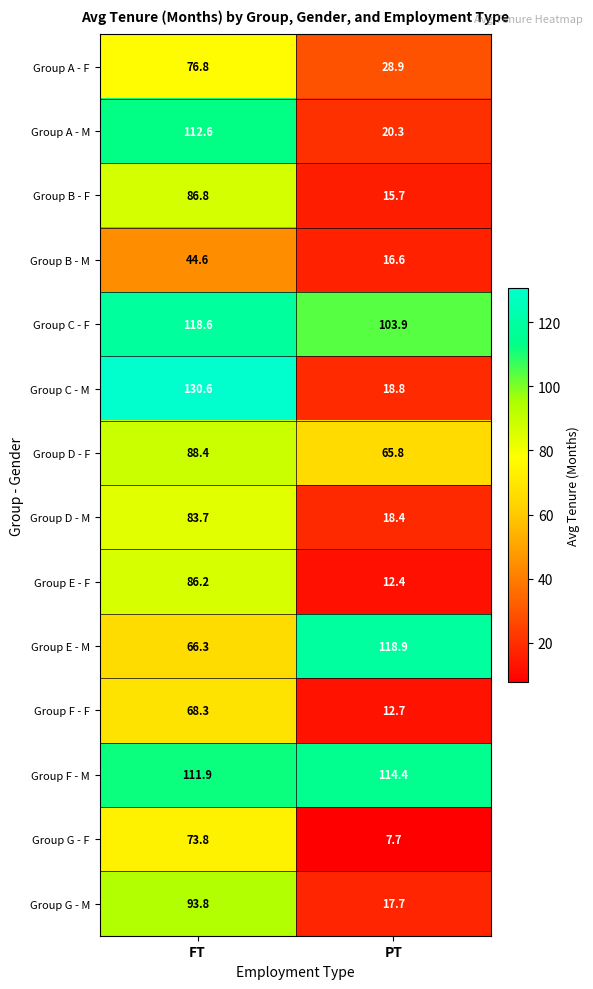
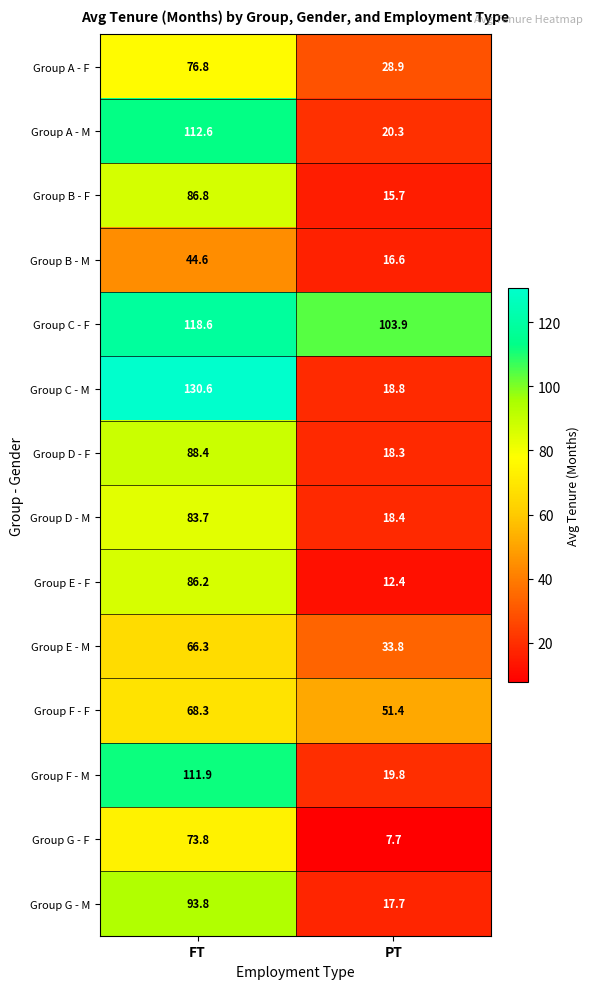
Group D - F, PT: 65.8 -> 18.3
Group E - M, PT: 118.9 -> 33.8
Group F - F, PT: 12.7 -> 51.4
Group F - M, PT: 114.4 -> 19.8
